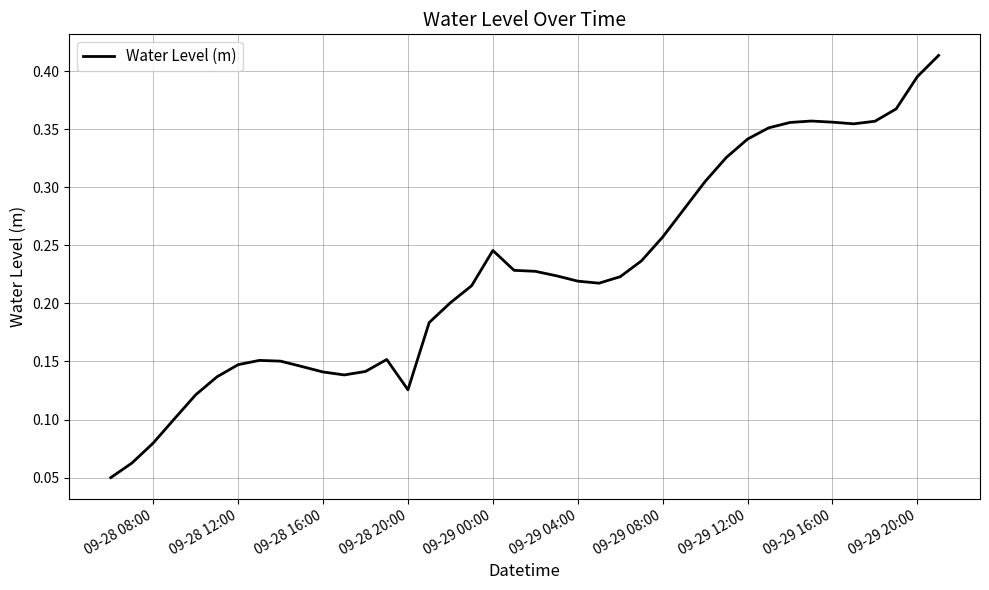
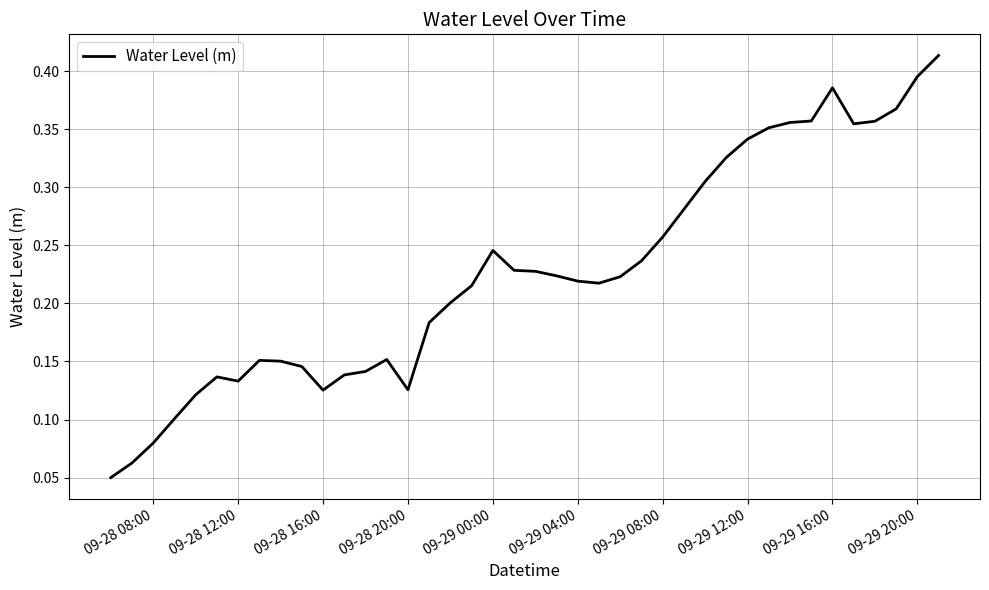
09-28 12:00: 0.147 -> 0.133
09-28 16:00: 0.141 -> 0.125
09-29 16:00: 0.356 -> 0.386
